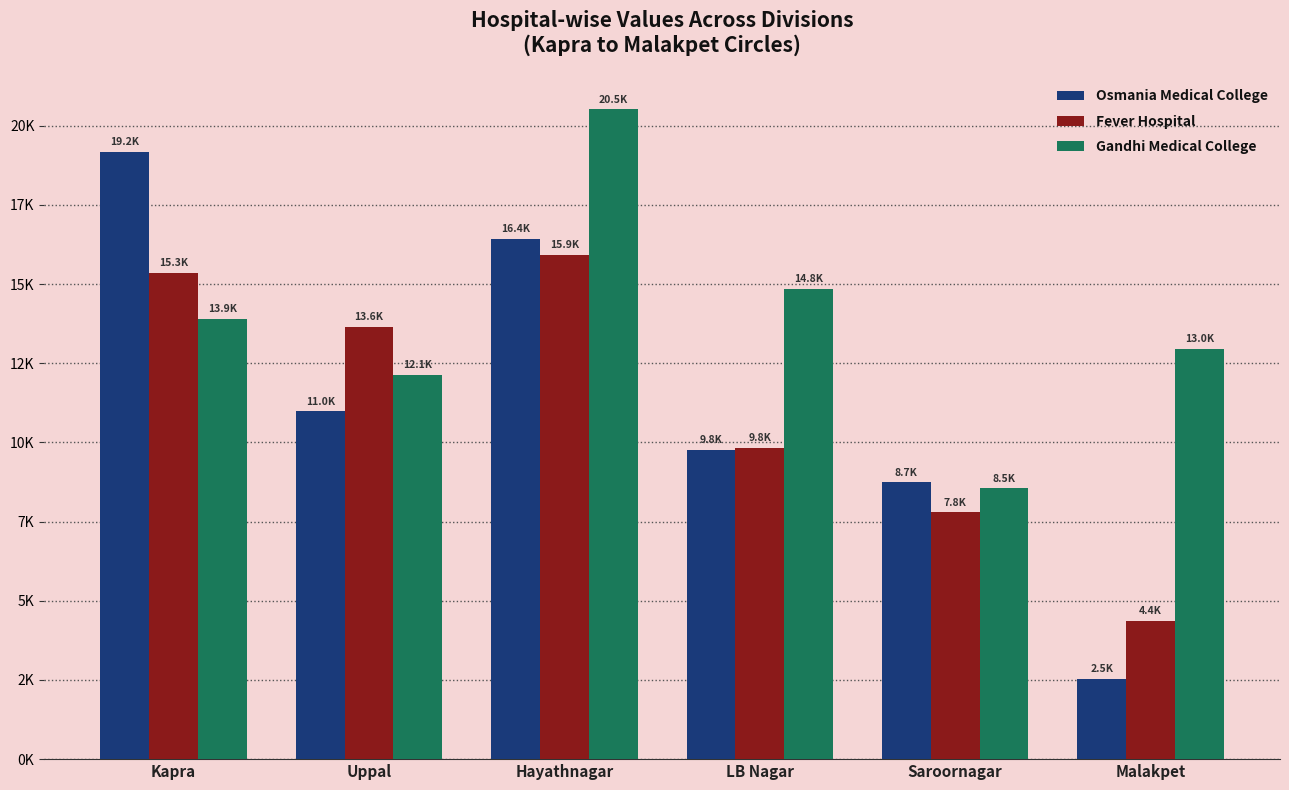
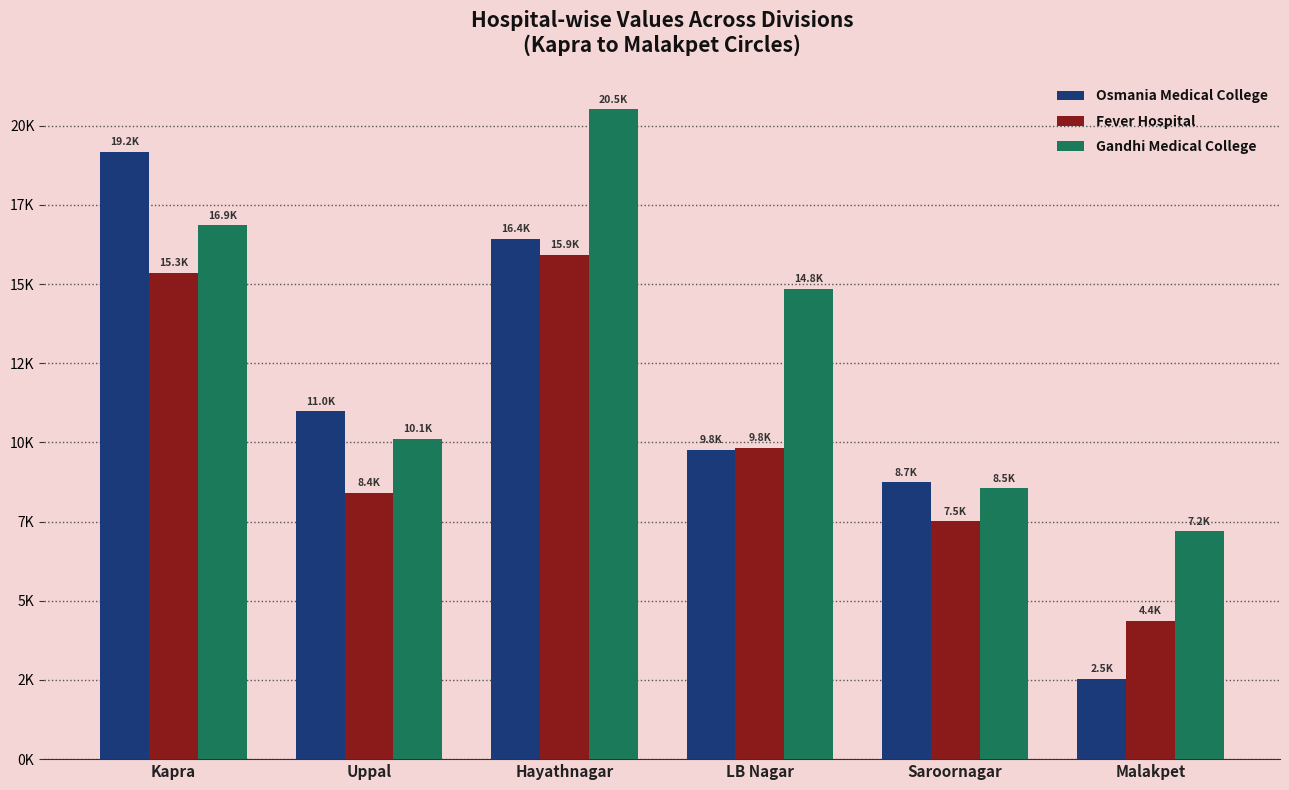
Gandhi Medical College, Kapra: 13.9K -> 16.9K
Fever Hospital, Uppal: 13.6K -> 8.4K
Gandhi Medical College, Uppal: 12.1K -> 10.1K
Fever Hospital, Saroornagar: 7.8K -> 7.5K
Gandhi Medical College, Malakpet: 13.0K -> 7.2K
